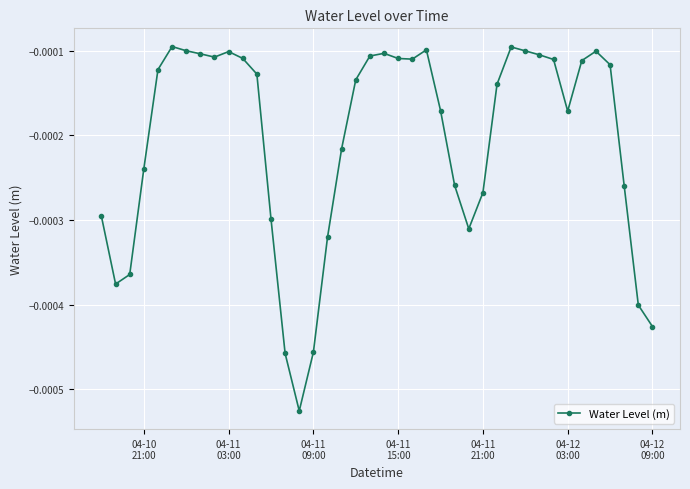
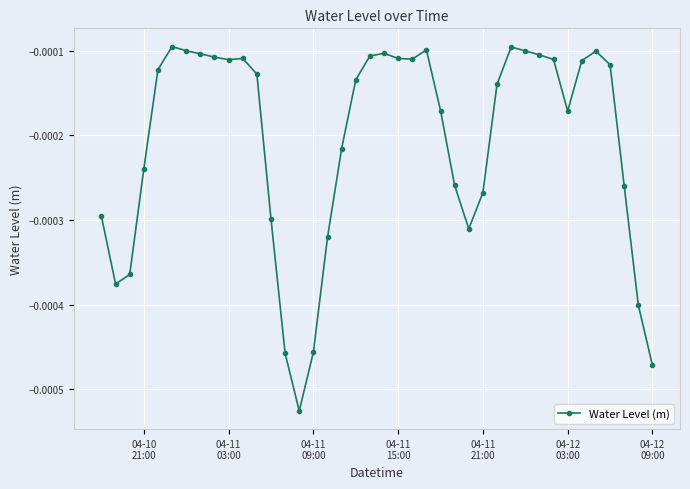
04-11 03:00: -0.00010 -> -0.00011
04-12 09:00: -0.00043 -> -0.00047
